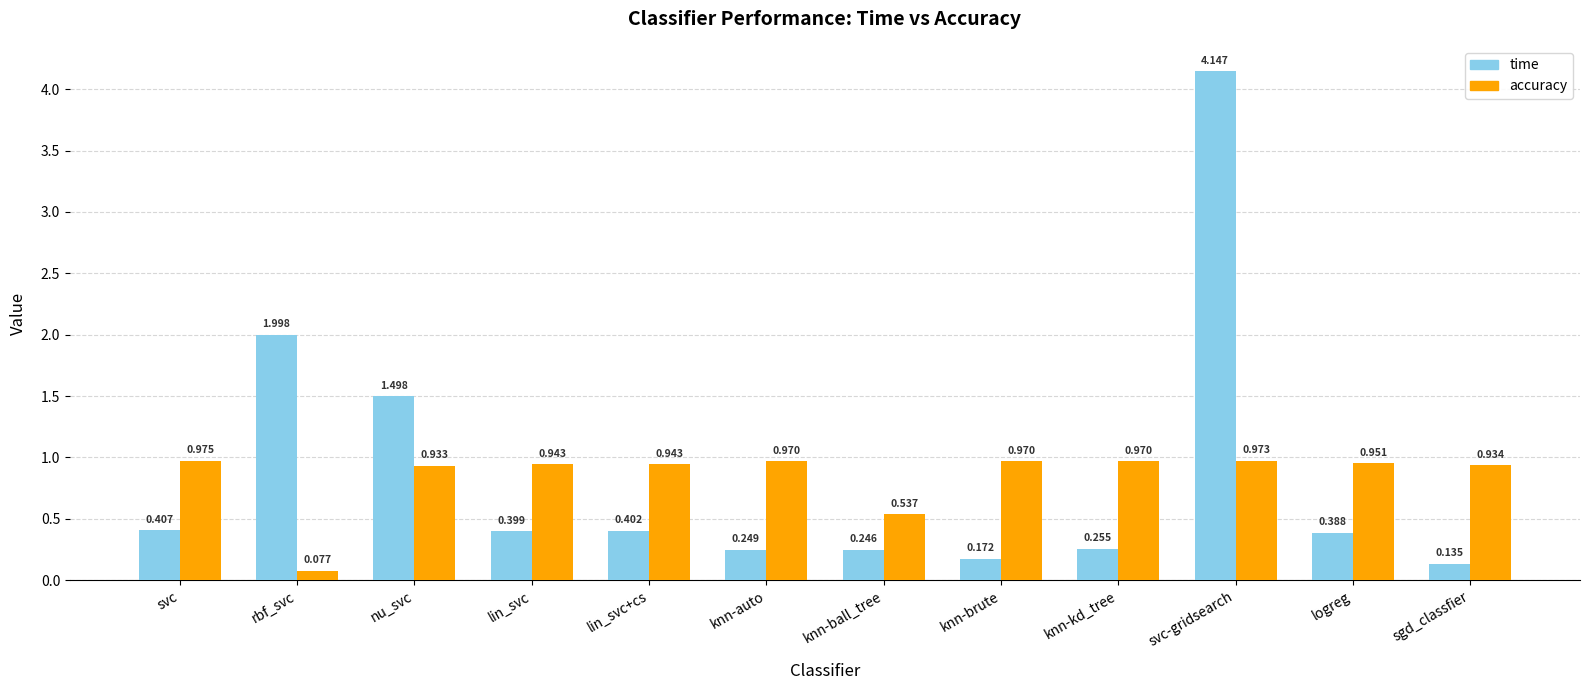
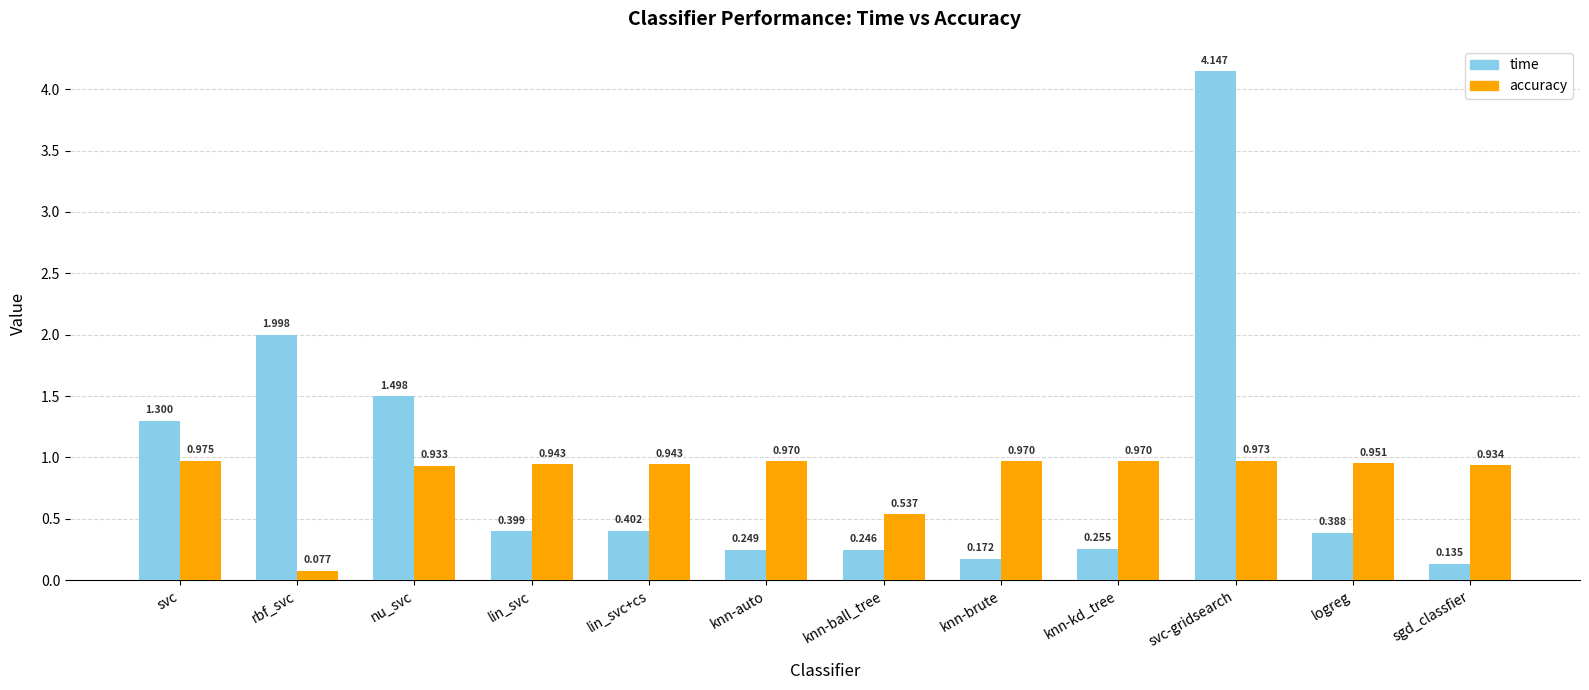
time, svc: 0.407 -> 1.300
